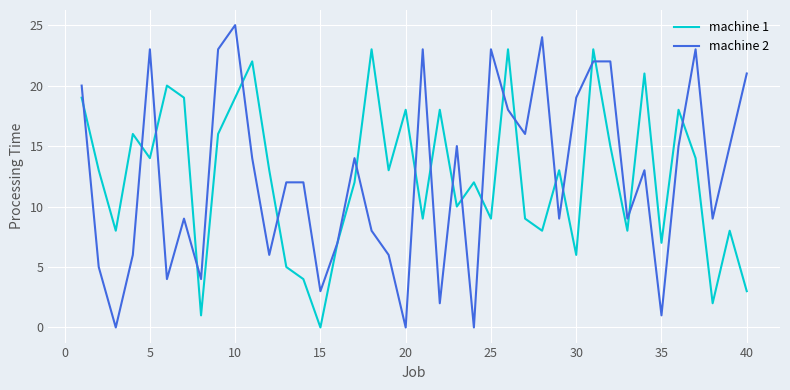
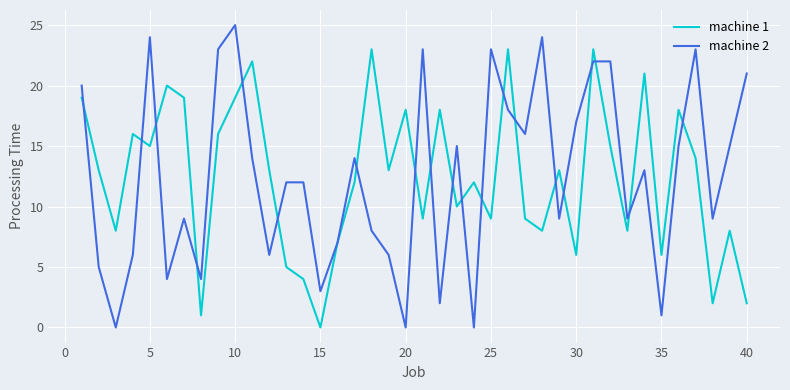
machine 1, 5: 14 -> 15
machine 2, 5: 23 -> 24
machine 2, 30: 19 -> 17
machine 1, 35: 7 -> 6
machine 1, 40: 3 -> 2
